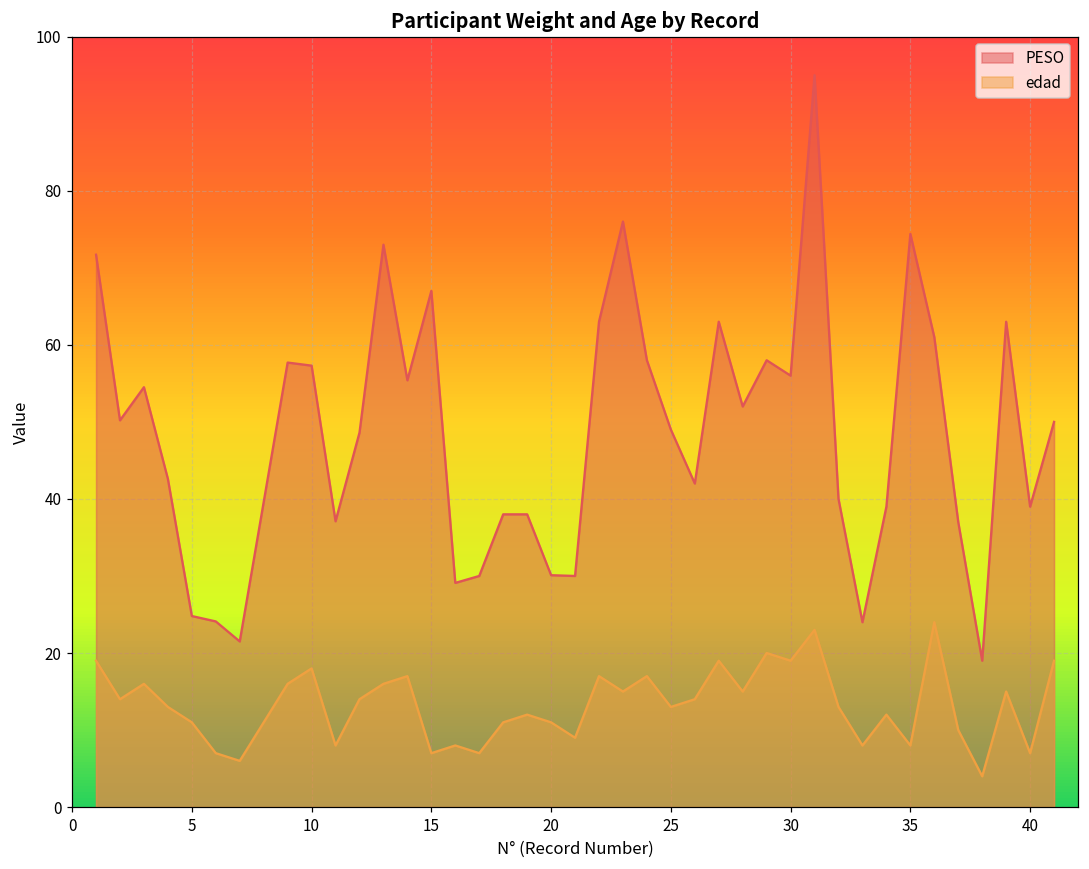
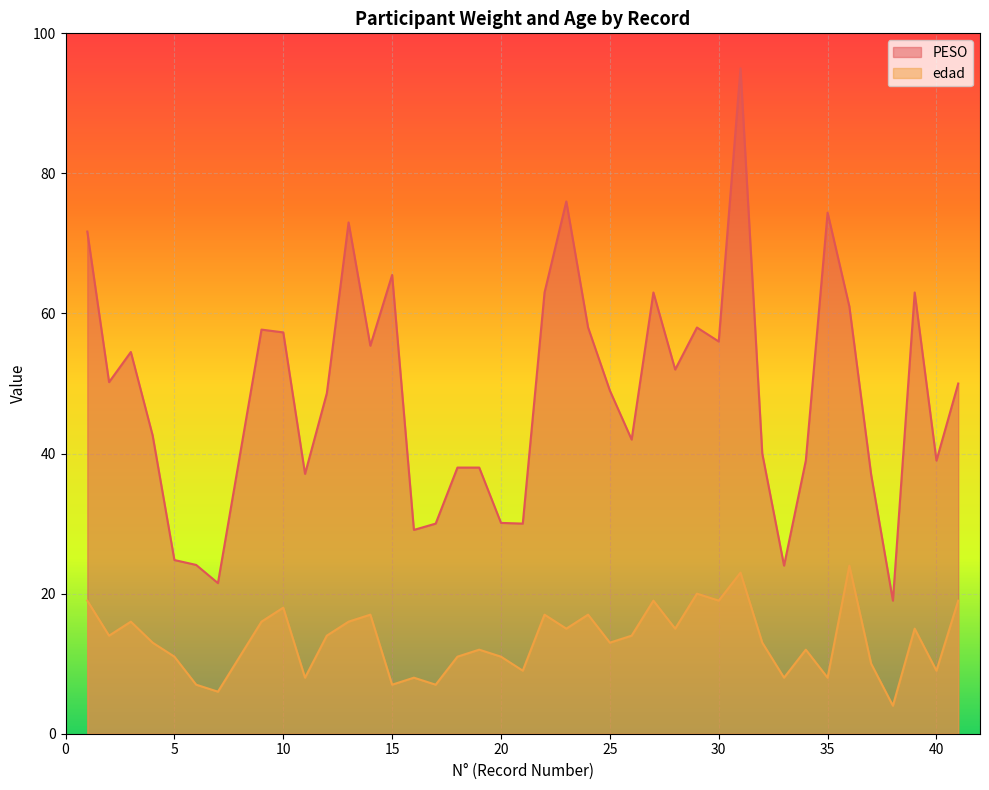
PESO, 15: 67 -> 66
edad, 40: 7 -> 9
